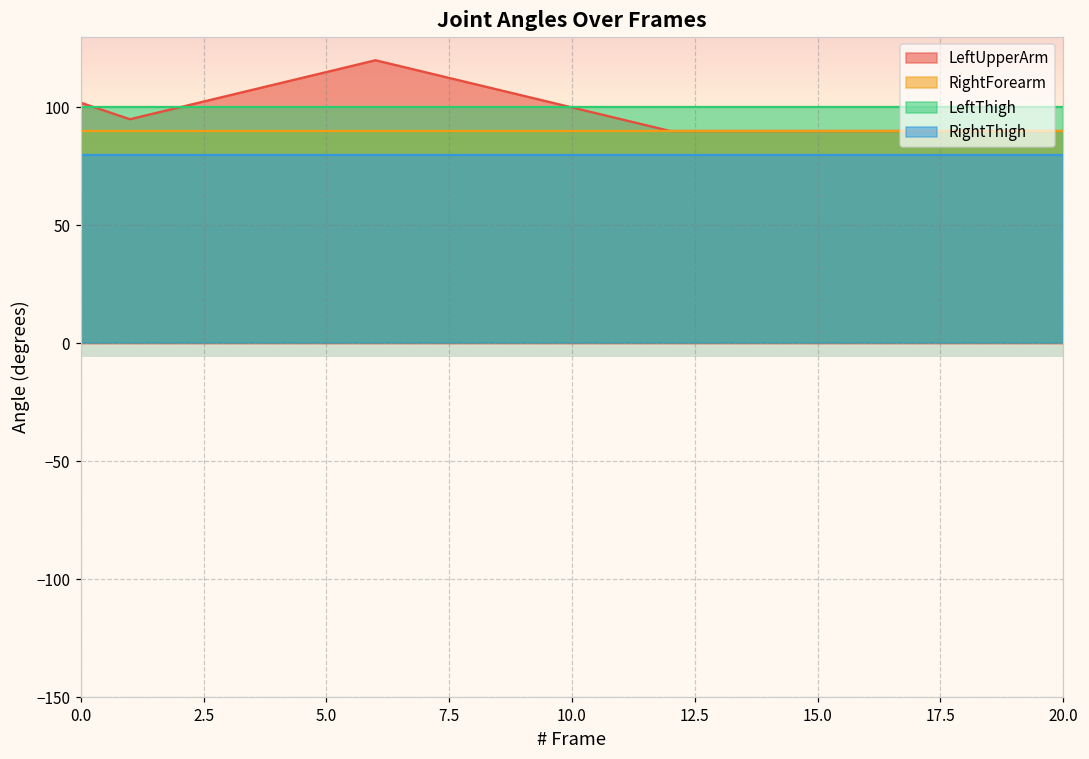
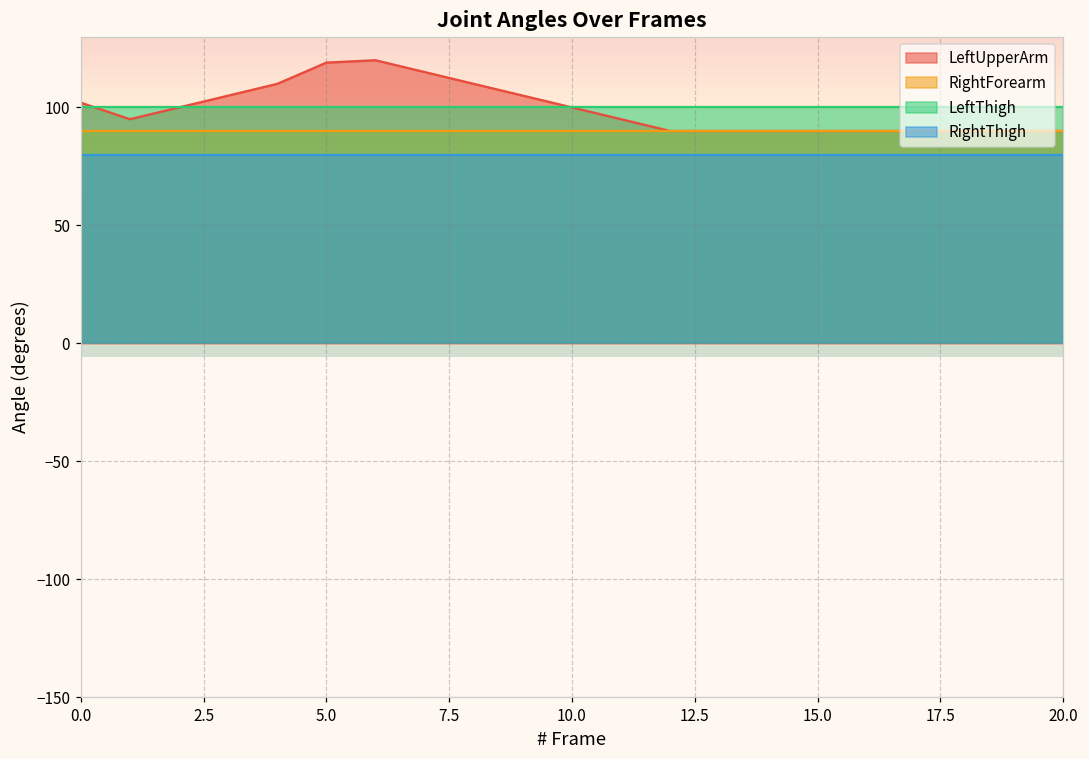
LeftUpperArm, 5.0: 115 -> 119
